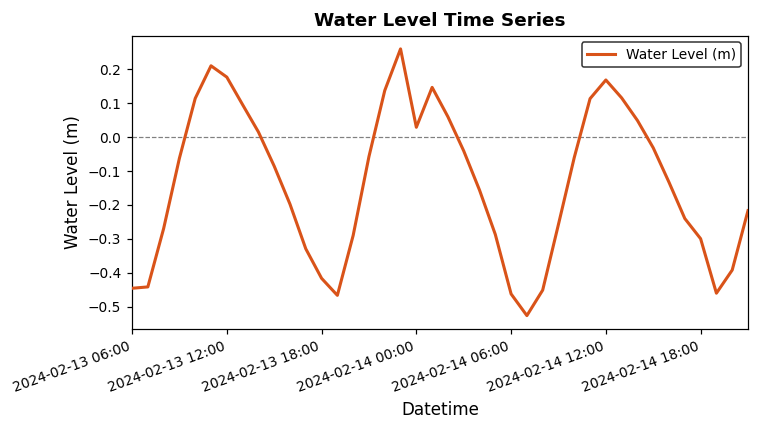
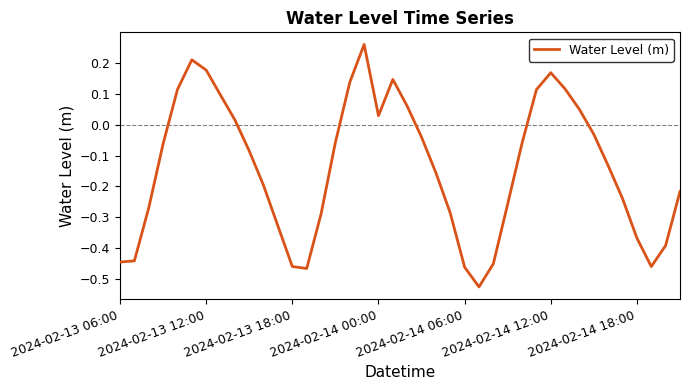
2024-02-13 18:00: -0.42 -> -0.46
2024-02-14 18:00: -0.30 -> -0.37
